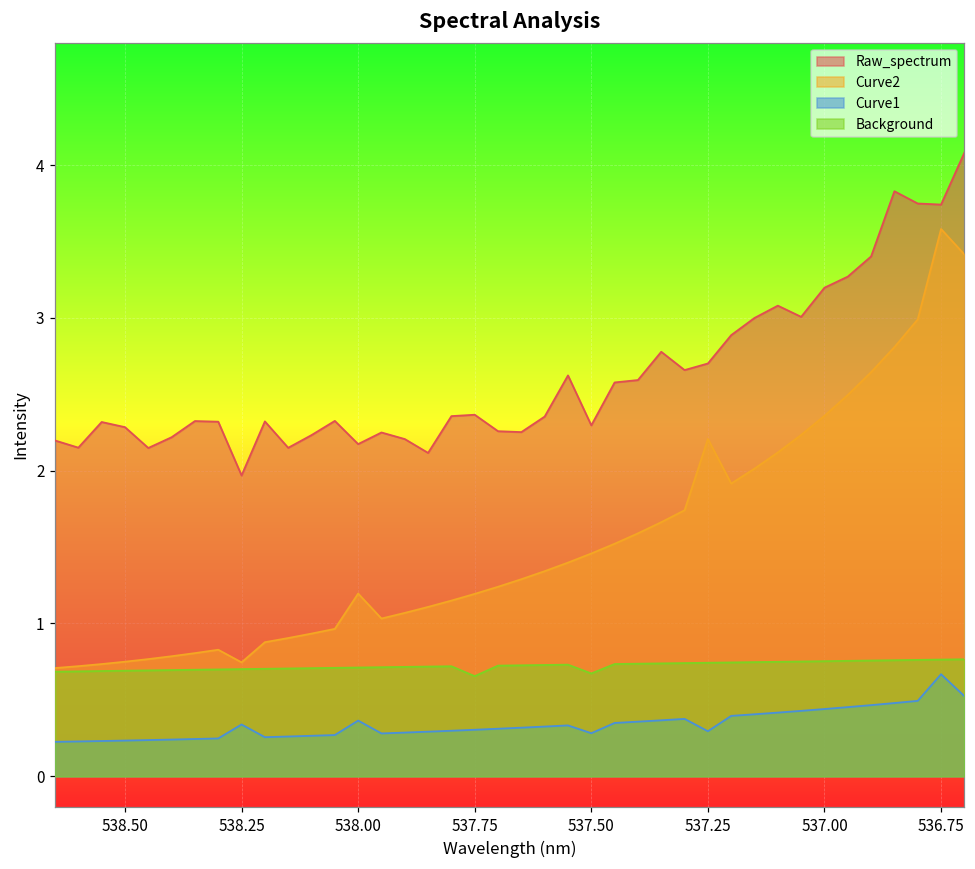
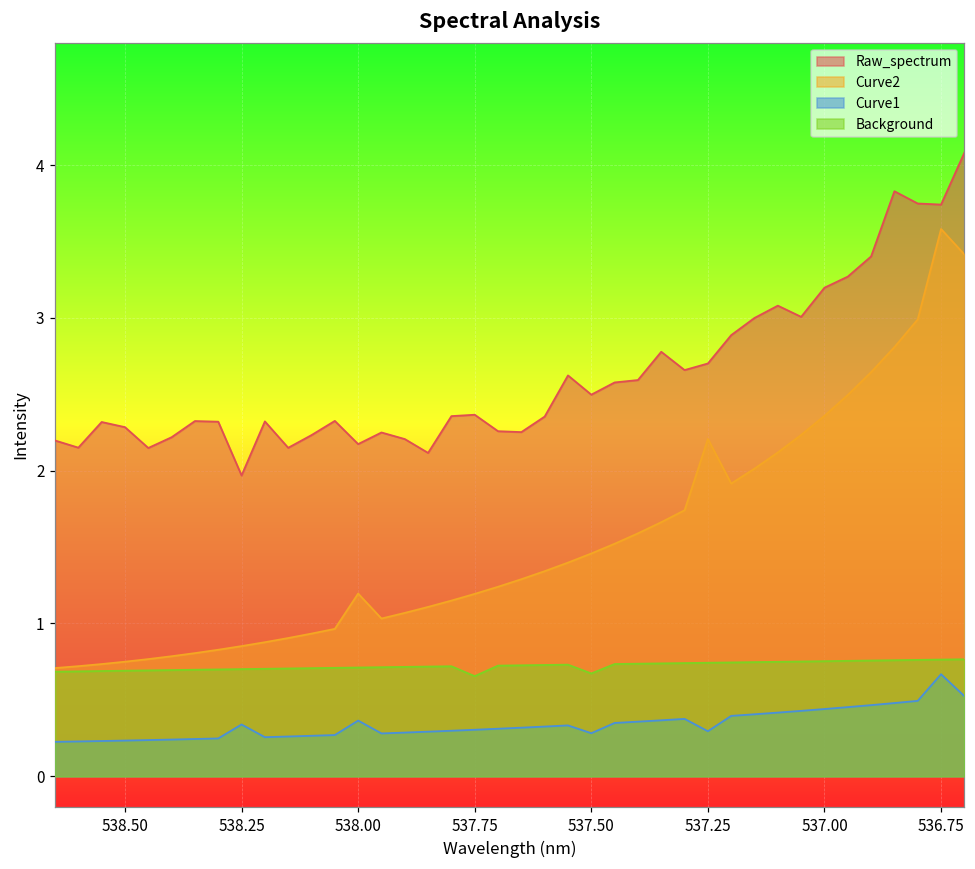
Curve2, 538.25: 0.75 -> 0.85
Raw_spectrum, 537.50: 2.30 -> 2.50
